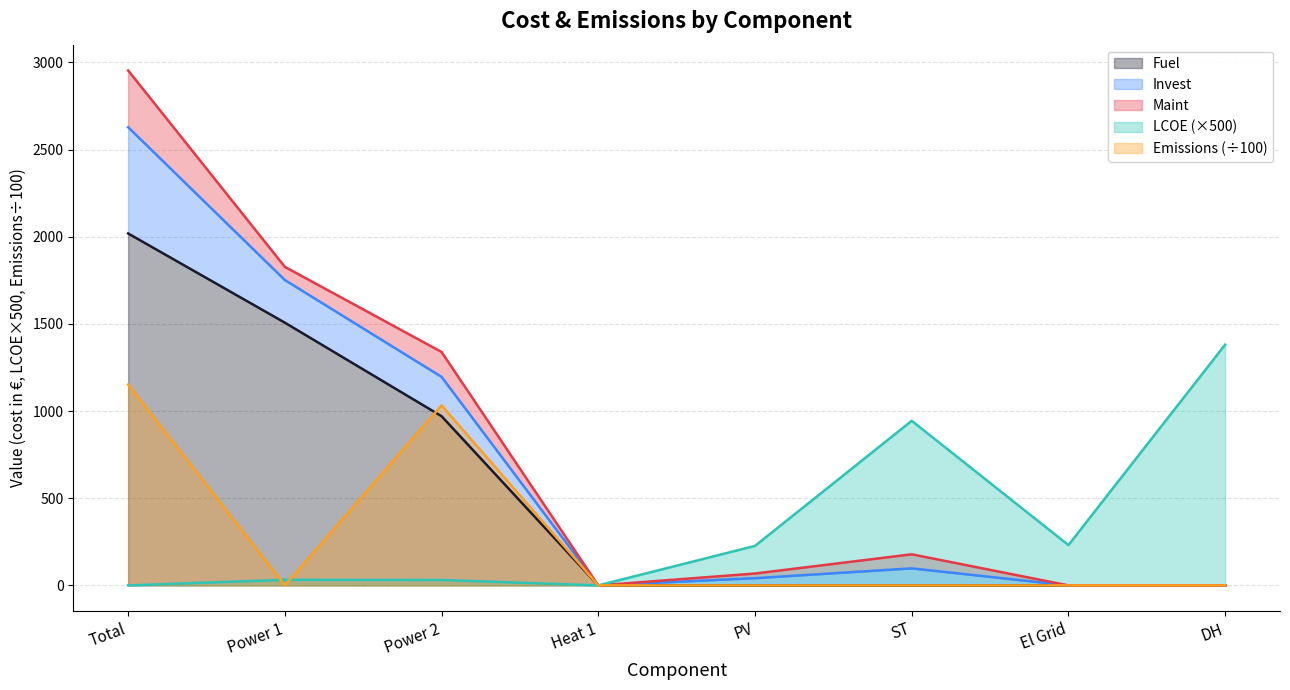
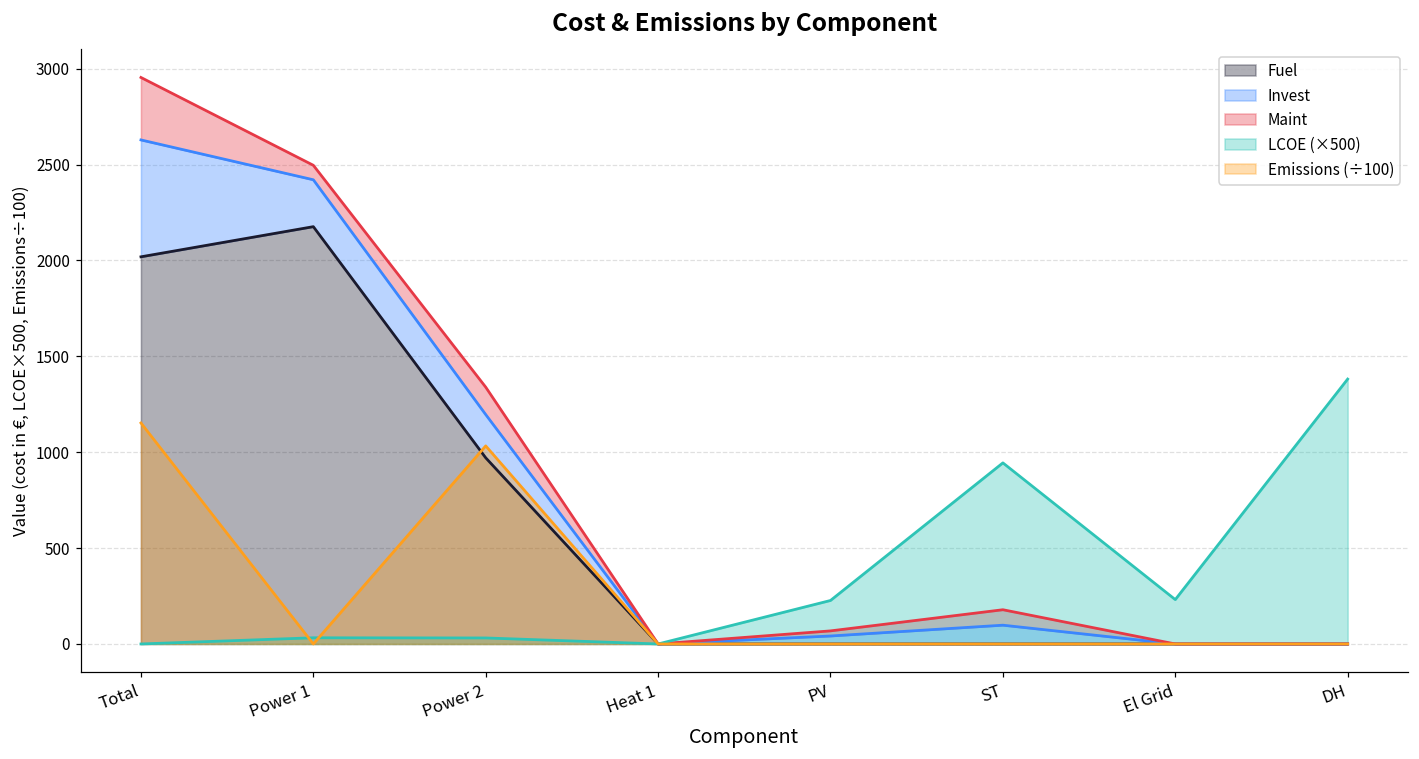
Fuel, Power 1: 1510 -> 2180
